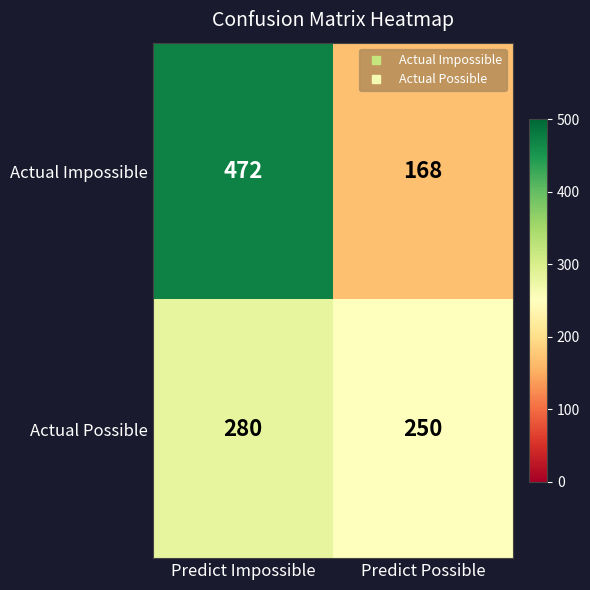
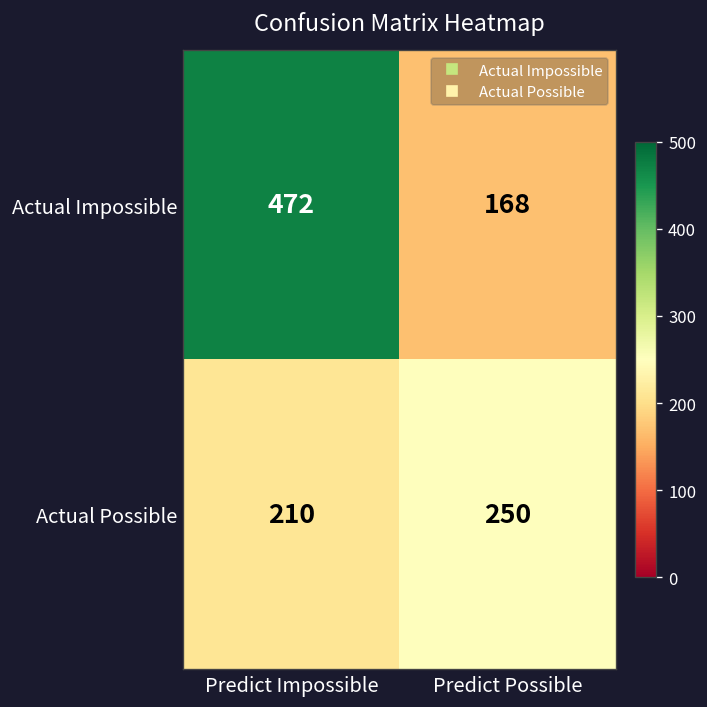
Actual Possible, Predict Impossible: 280 -> 210
